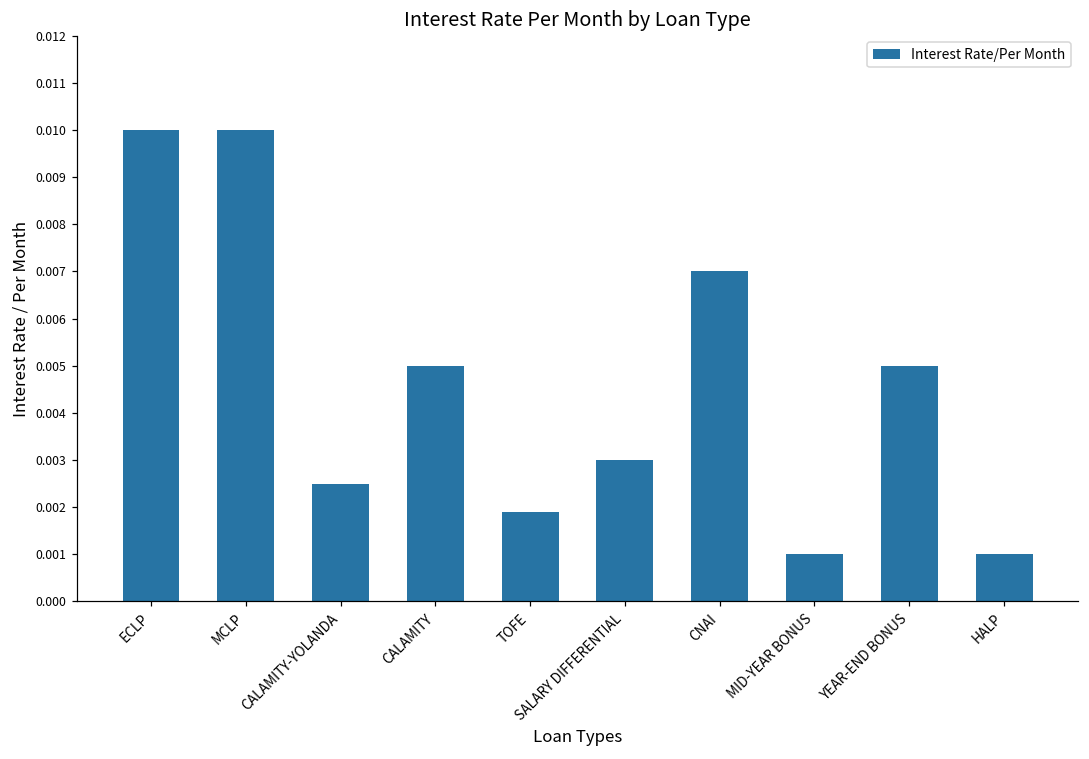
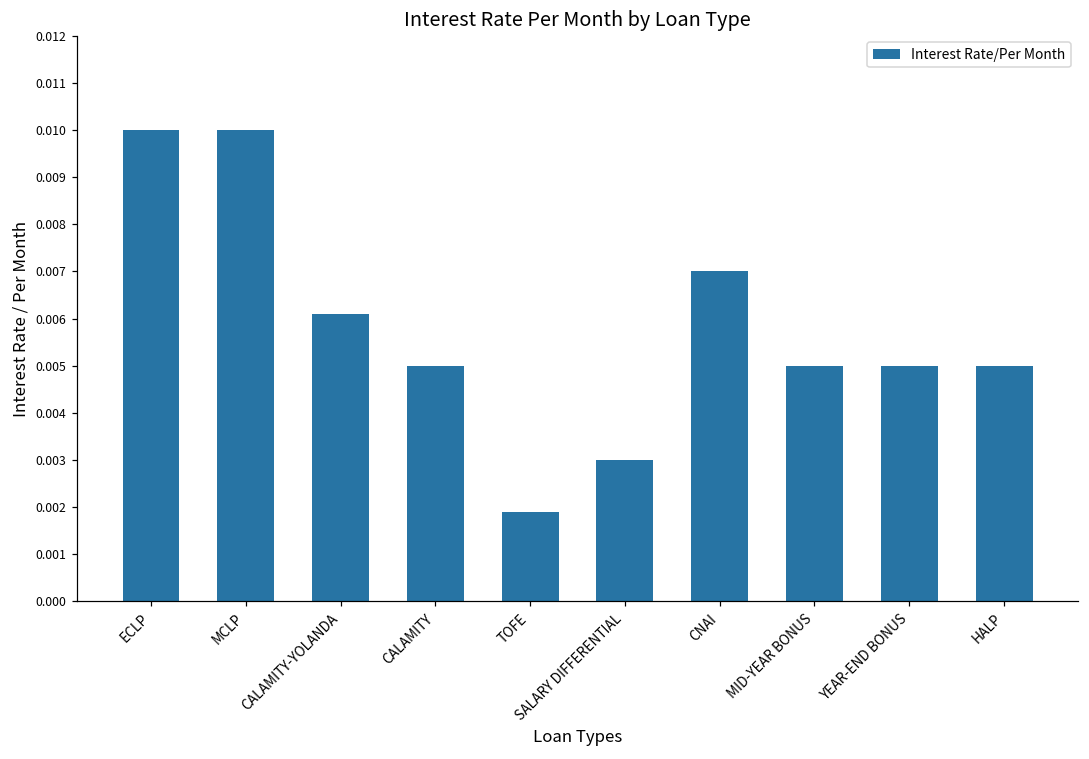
CALAMITY-YOLANDA: 0.0025 -> 0.0061
MID-YEAR BONUS: 0.001 -> 0.005
HALP: 0.001 -> 0.005
